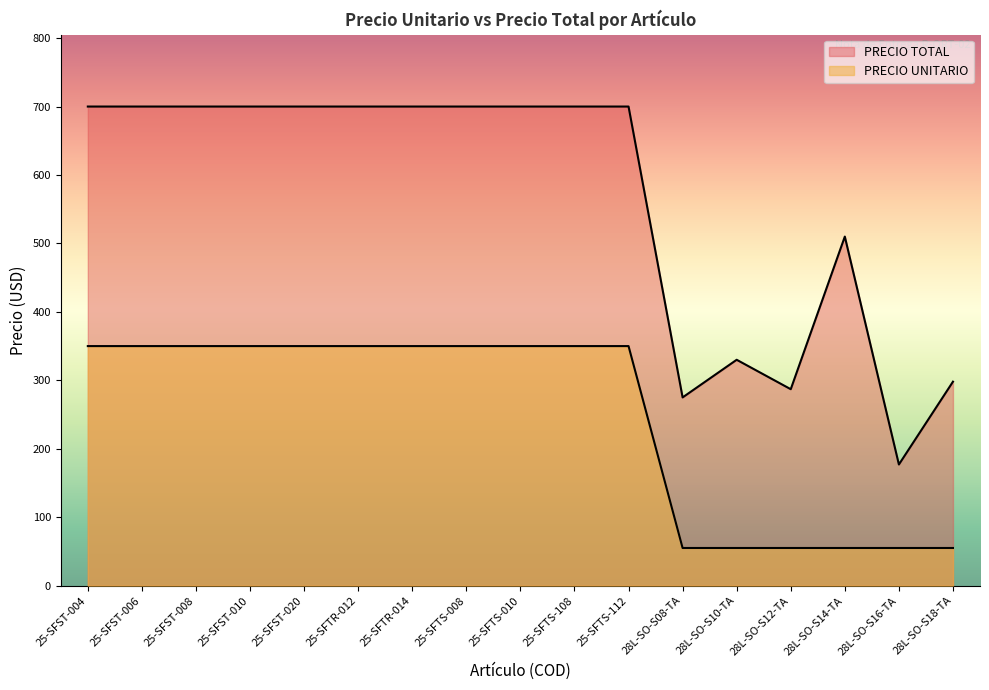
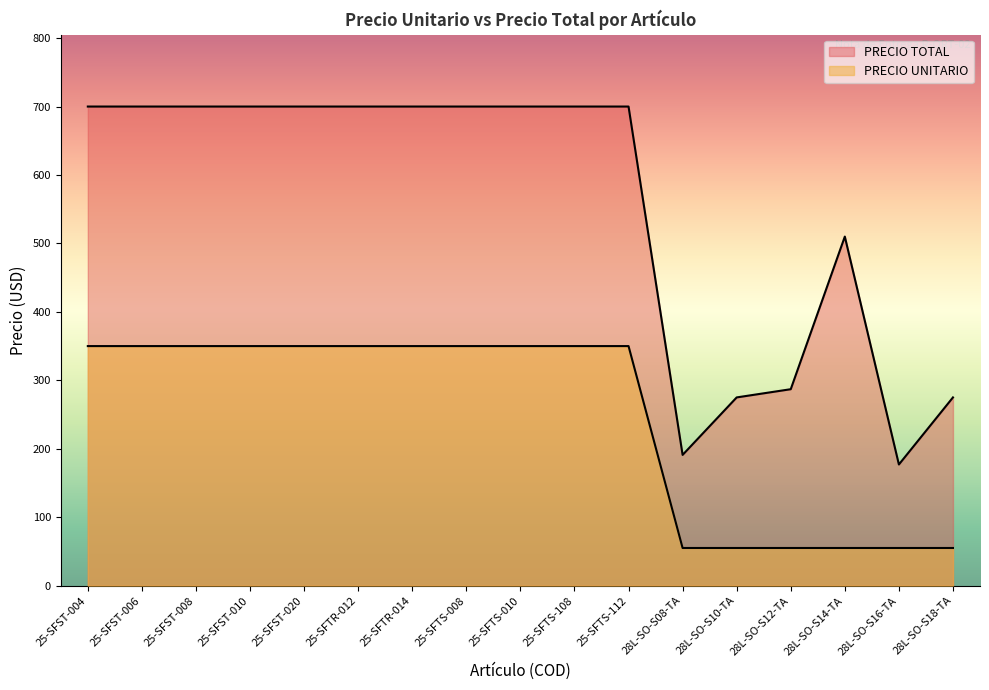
PRECIO TOTAL, 28L-SO-S08-TA: 280 -> 190
PRECIO TOTAL, 28L-SO-S10-TA: 330 -> 280
PRECIO TOTAL, 28L-SO-S18-TA: 300 -> 280
